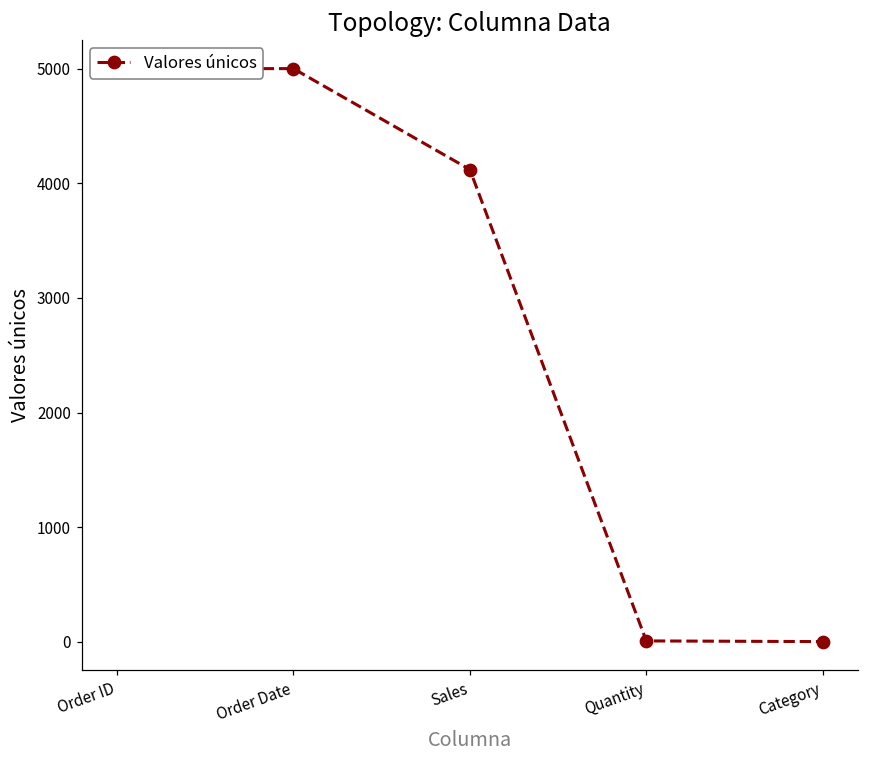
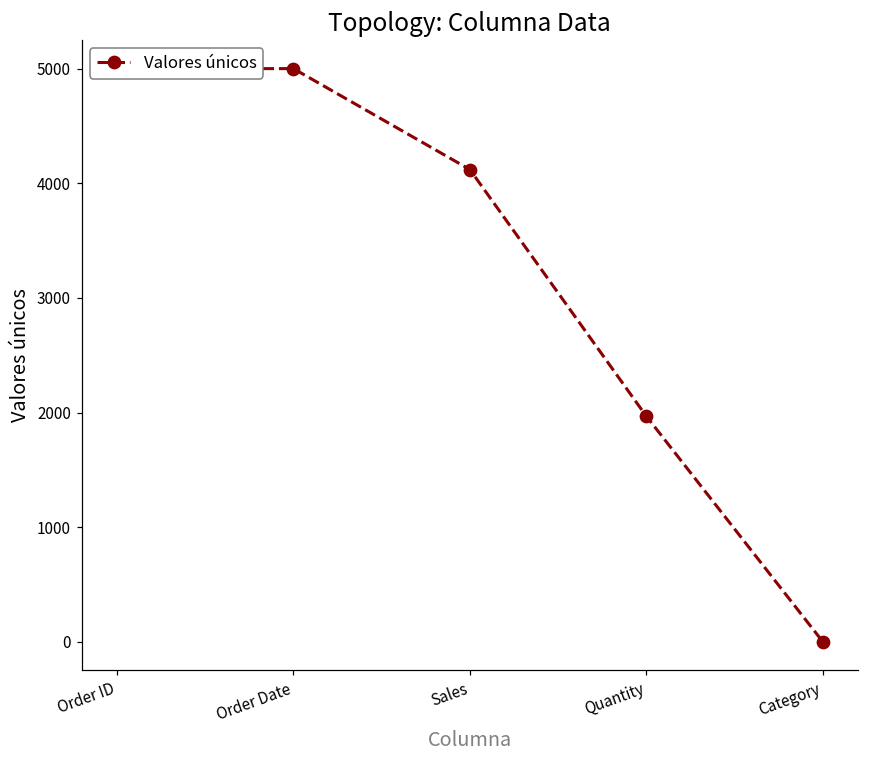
Quantity: 10 -> 1970
